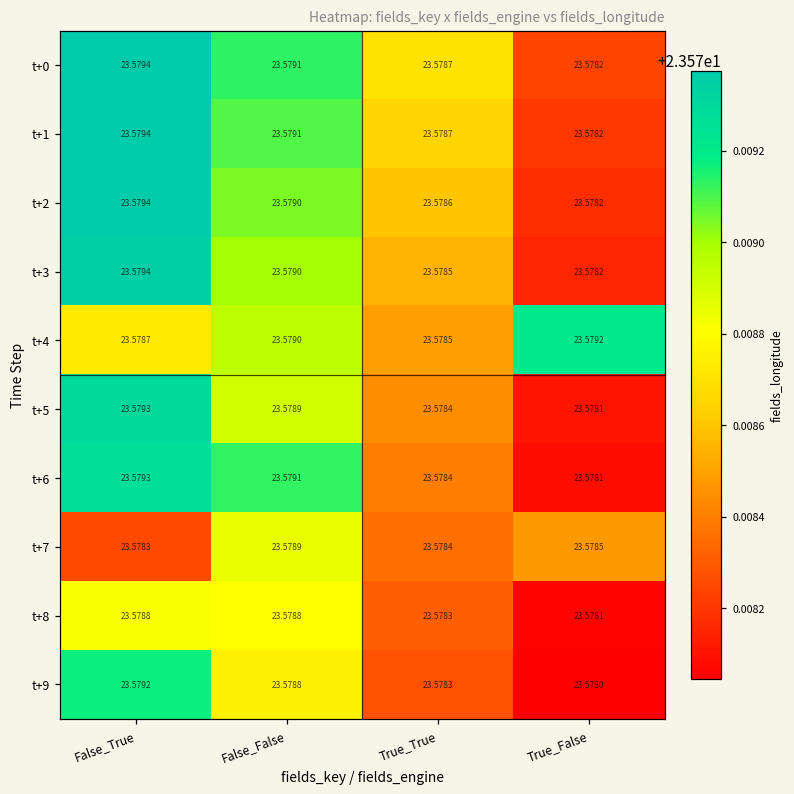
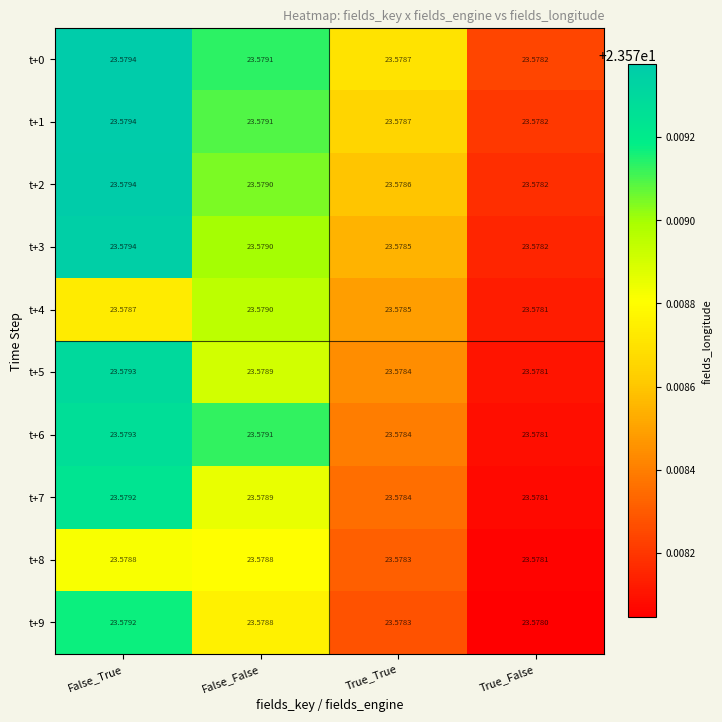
t+4, True_False: 23.5792 -> 23.5781
t+7, False_True: 23.5783 -> 23.5792
t+7, True_False: 23.5785 -> 23.5781
